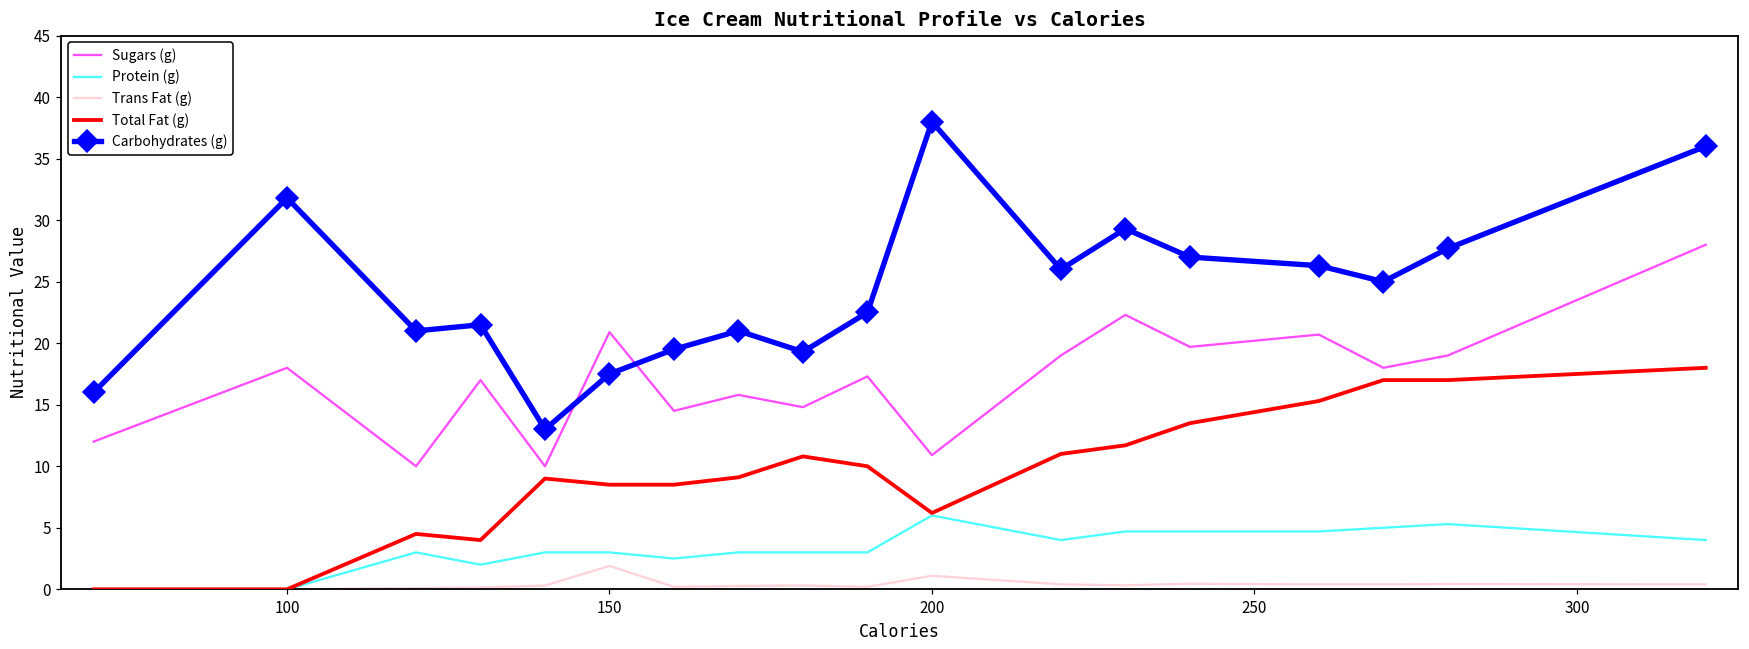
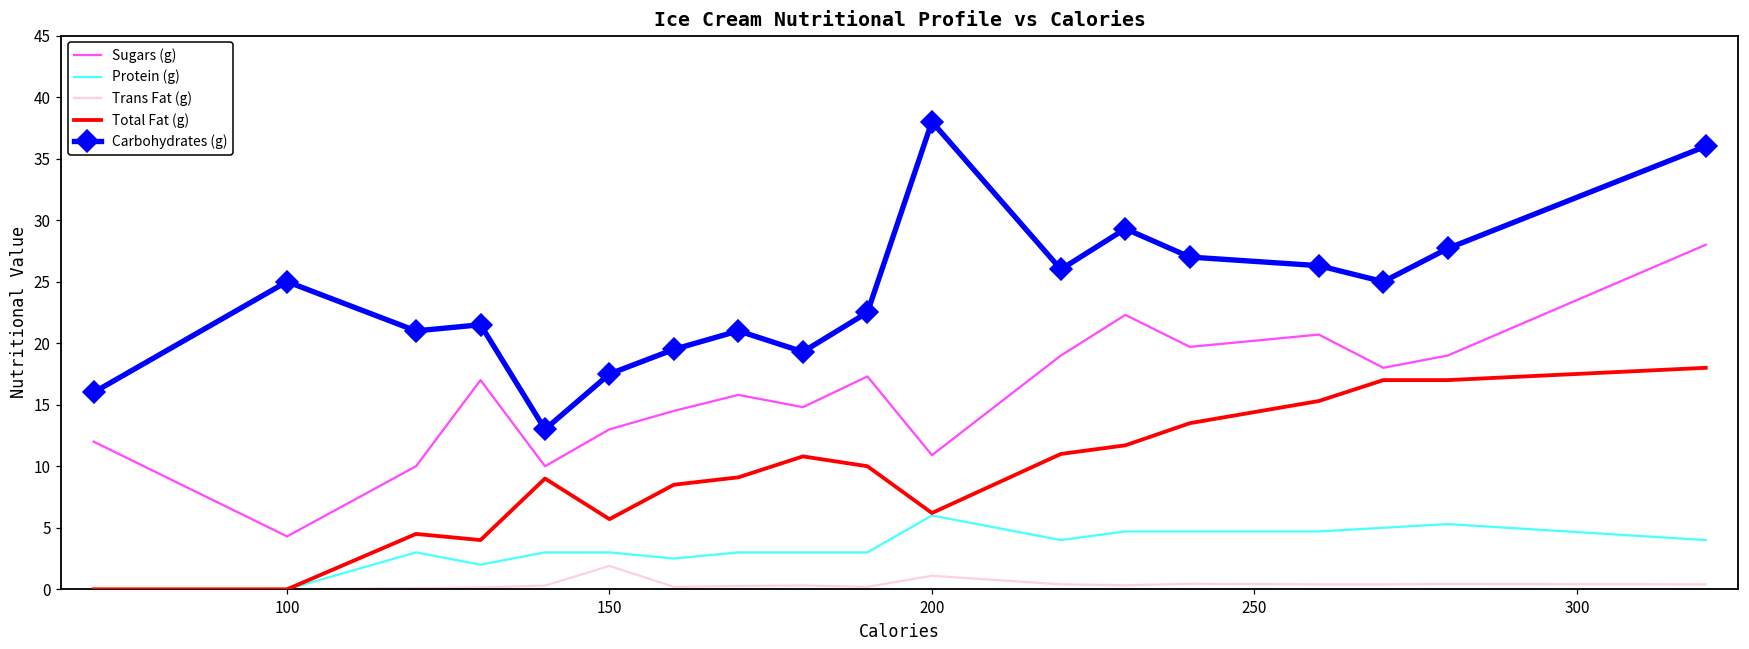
Sugars (g), 100: 18.0 -> 4.3
Carbohydrates (g), 100: 31.8 -> 25.0
Sugars (g), 150: 20.9 -> 13.0
Total Fat (g), 150: 8.5 -> 5.7
